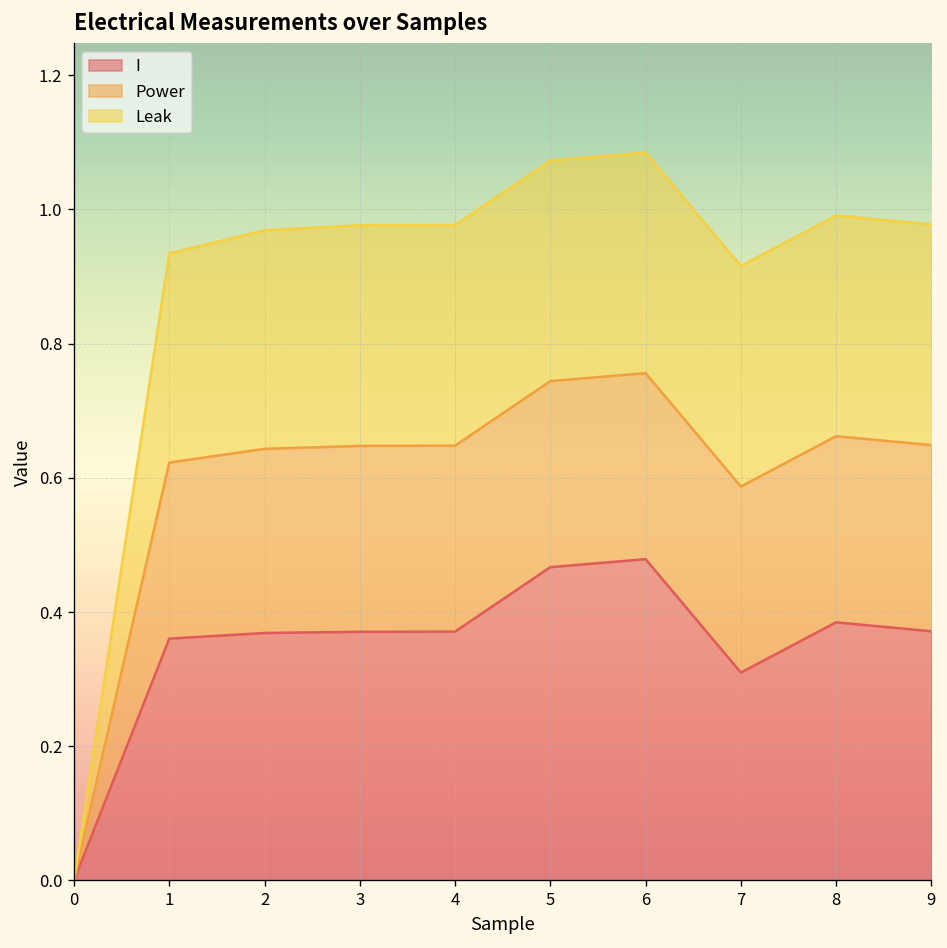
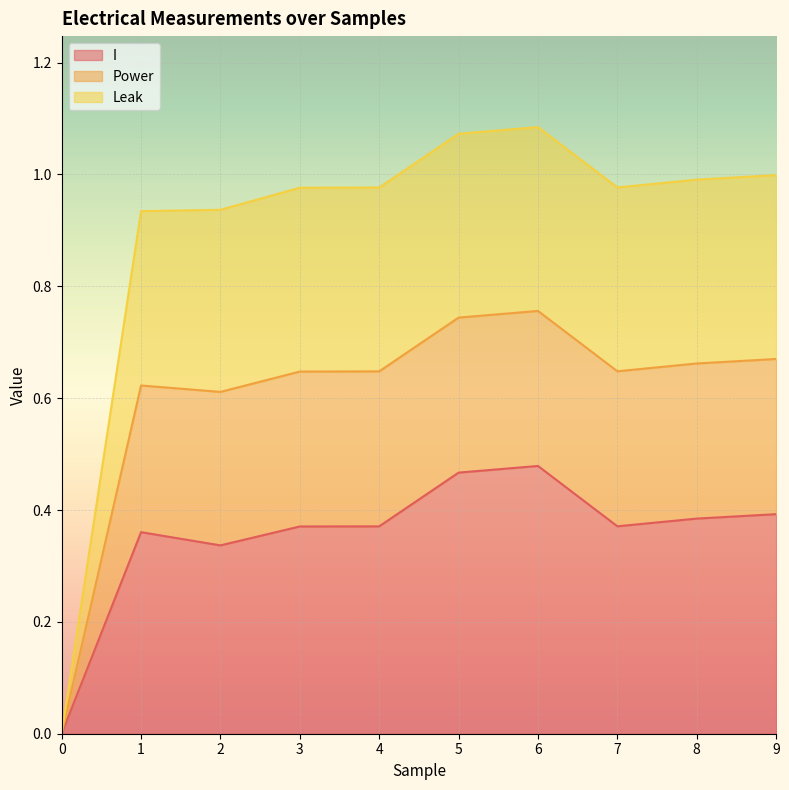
I, 2: 0.37 -> 0.34
I, 7: 0.31 -> 0.37
I, 9: 0.37 -> 0.39
